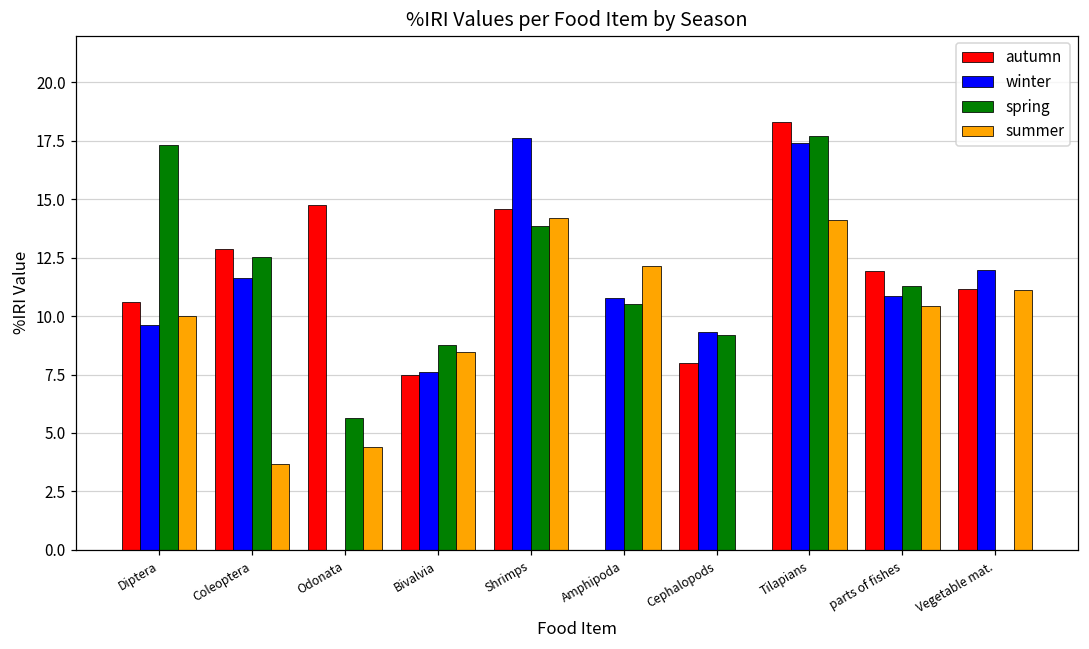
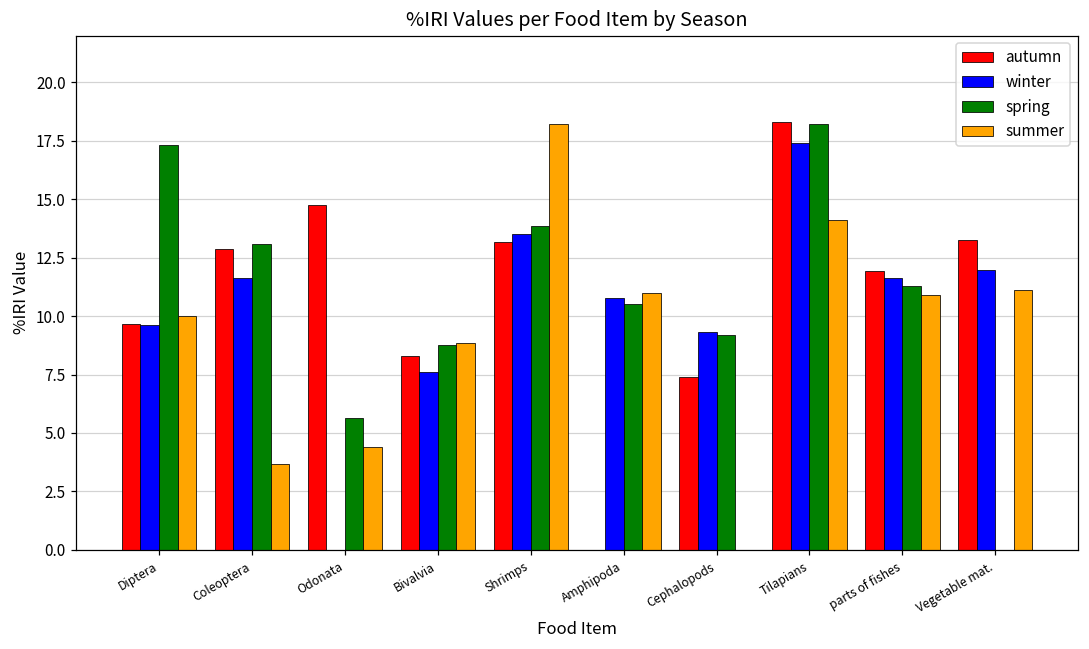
autumn, Diptera: 10.6 -> 9.7
spring, Coleoptera: 12.5 -> 13.1
autumn, Bivalvia: 7.5 -> 8.3
summer, Bivalvia: 8.5 -> 8.9
autumn, Shrimps: 14.6 -> 13.2
winter, Shrimps: 17.6 -> 13.5
summer, Shrimps: 14.2 -> 18.2
summer, Amphipoda: 12.2 -> 11.0
autumn, Cephalopods: 8.0 -> 7.4
spring, Tilapians: 17.7 -> 18.2
winter, parts of fishes: 10.8 -> 11.6
summer, parts of fishes: 10.4 -> 10.9
autumn, Vegetable mat.: 11.2 -> 13.3
